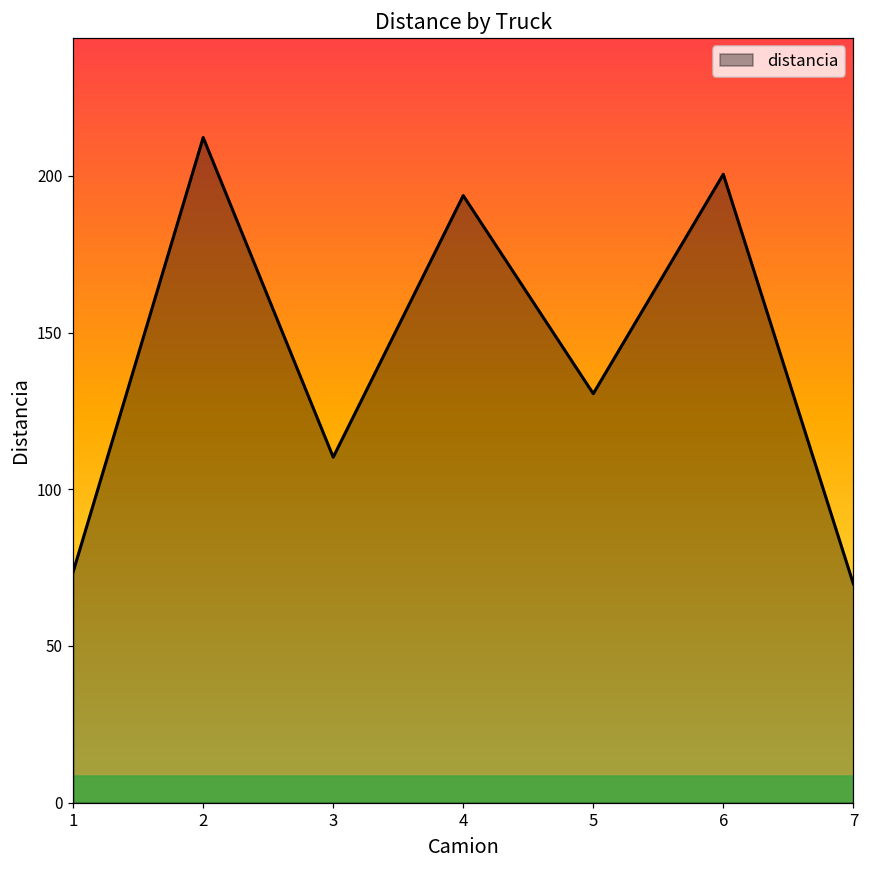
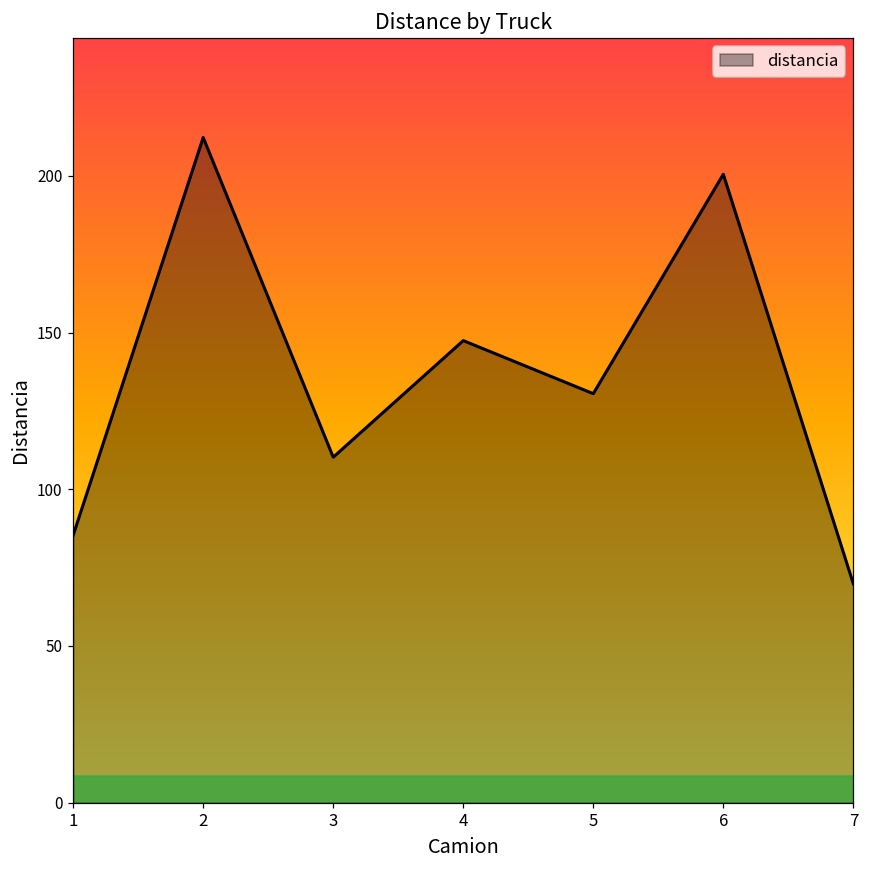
1: 74 -> 85
4: 194 -> 147
